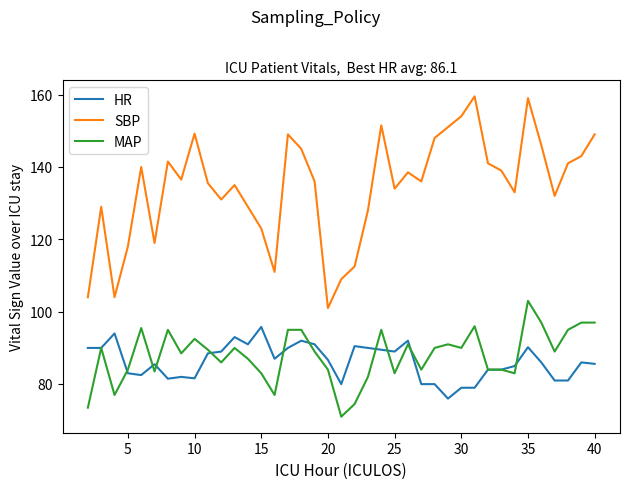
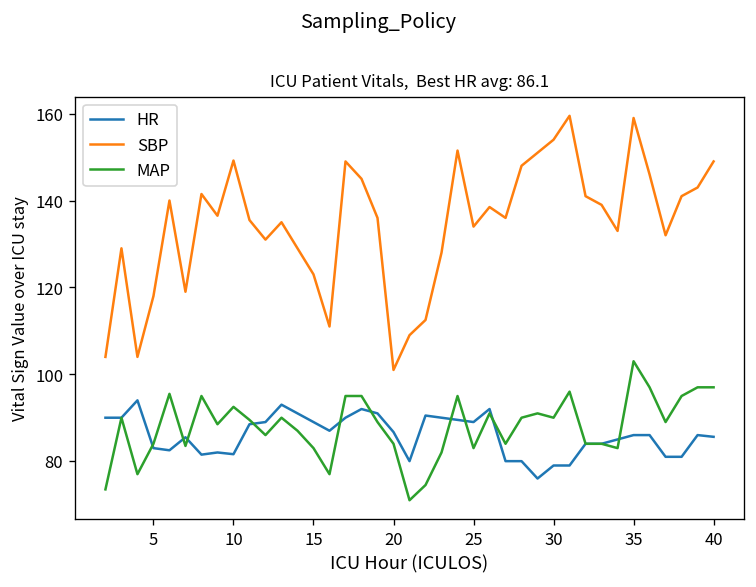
HR, 15: 96 -> 89
HR, 35: 90 -> 86
